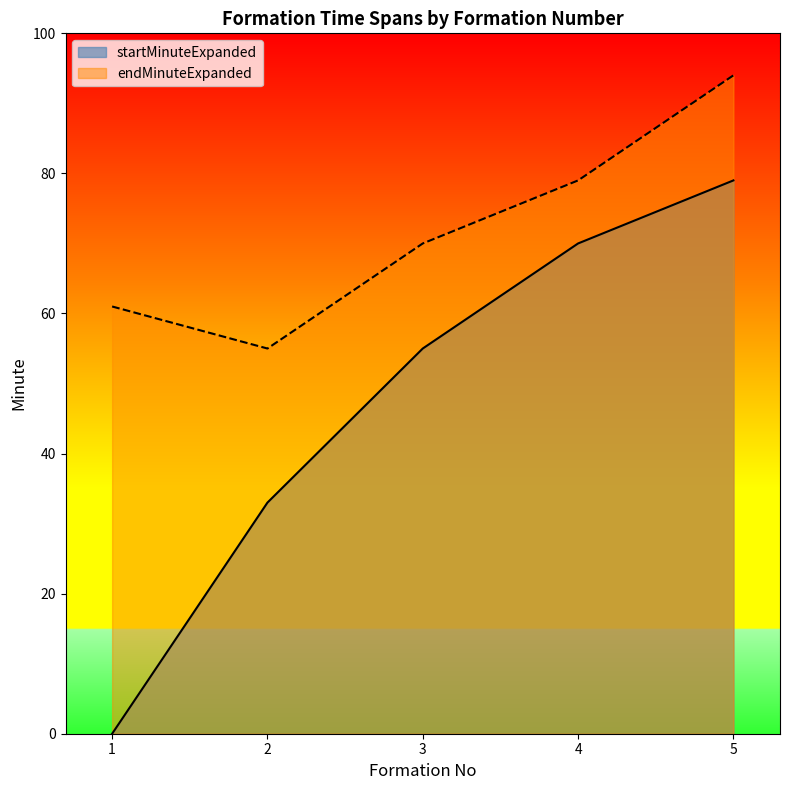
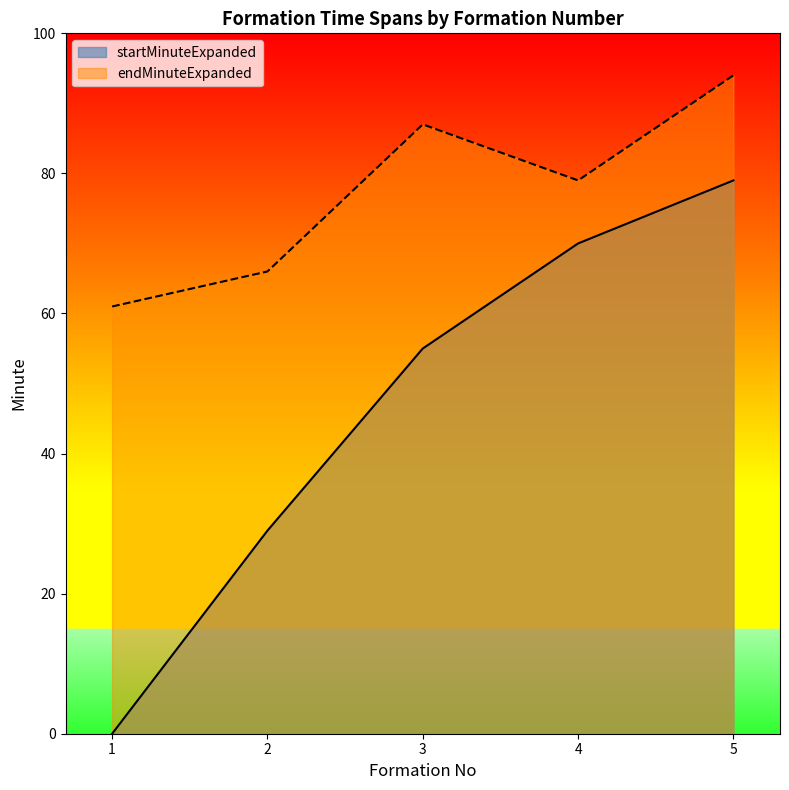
startMinuteExpanded, 2: 33 -> 29
endMinuteExpanded, 2: 55 -> 66
endMinuteExpanded, 3: 70 -> 87
